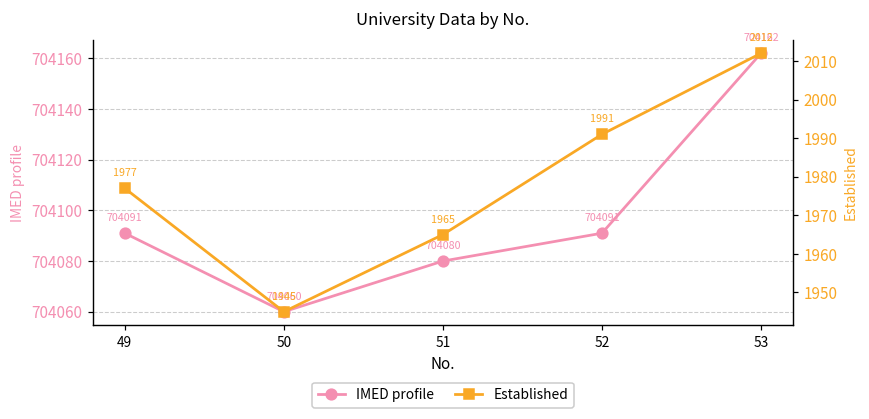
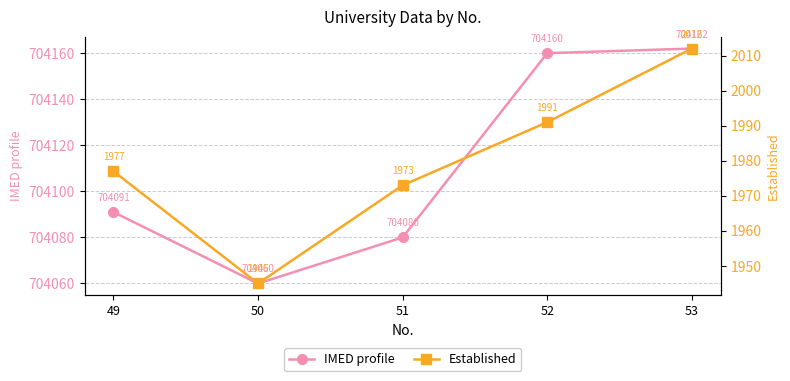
IMED profile, 52: 704091 -> 704160
Established, 51: 1965 -> 1973
